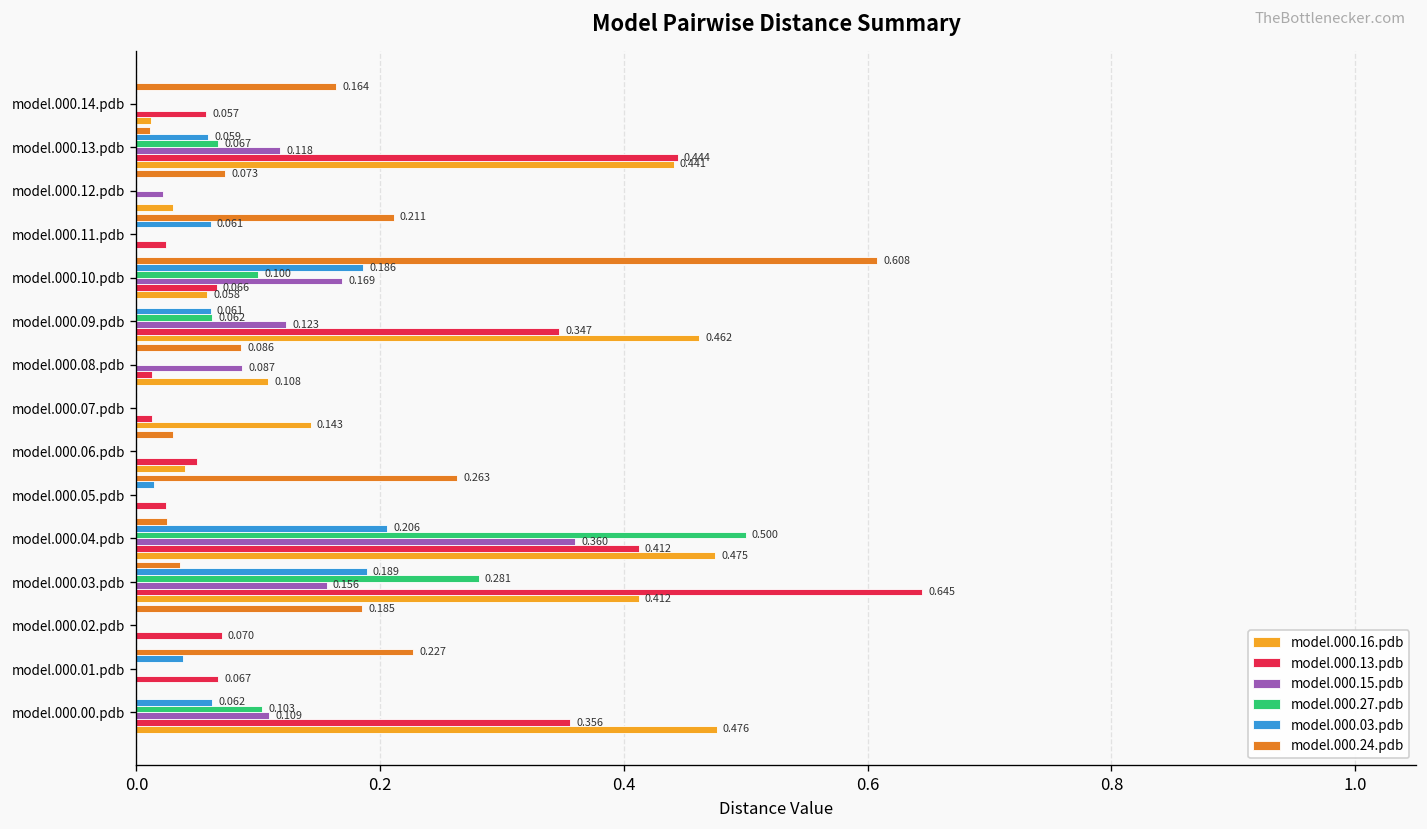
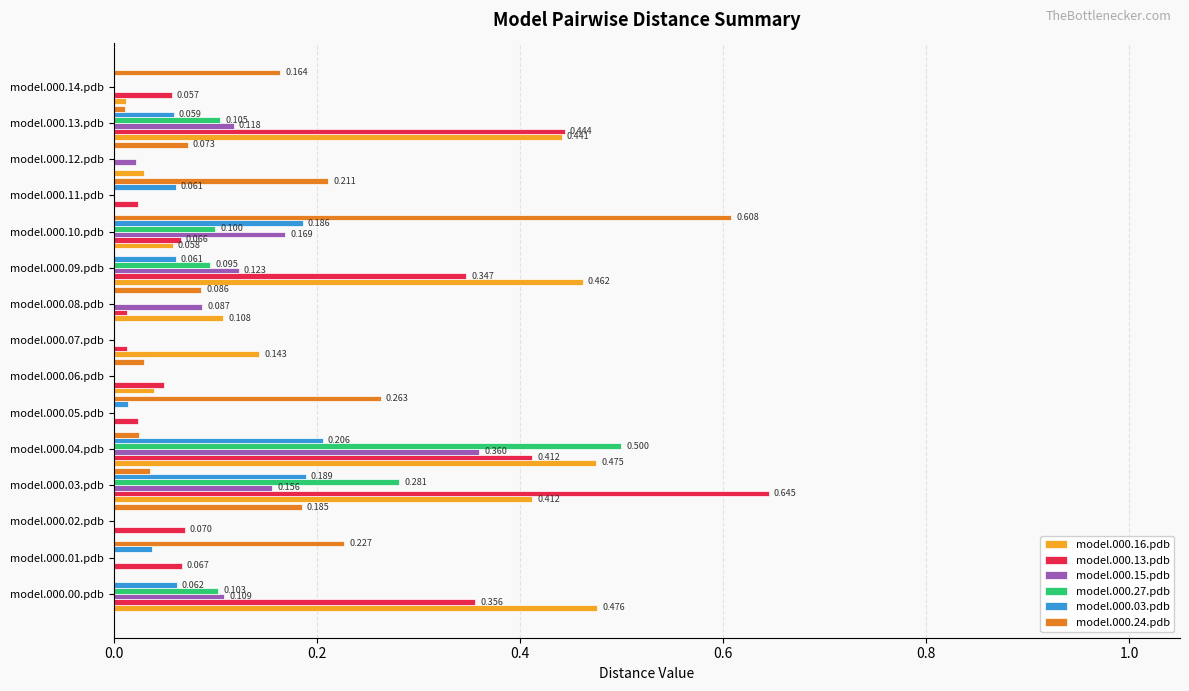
model.000.27.pdb, model.000.13.pdb: 0.067 -> 0.105
model.000.27.pdb, model.000.09.pdb: 0.062 -> 0.095
